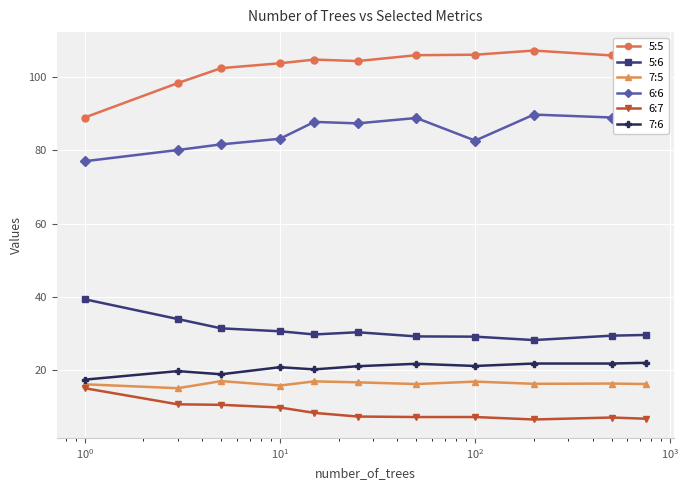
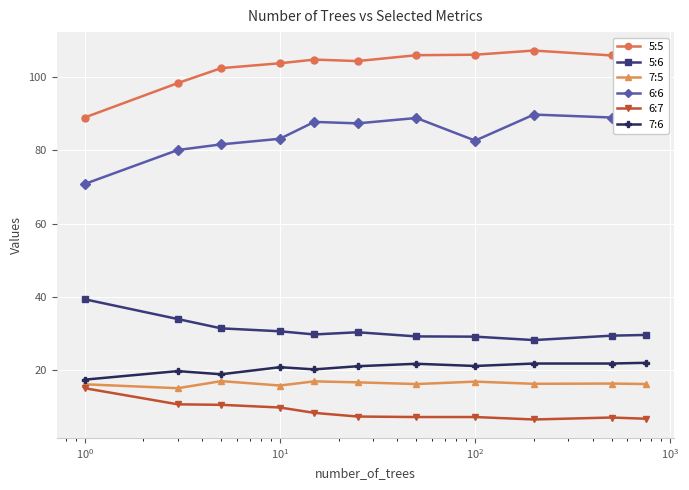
6:6, 10^0: 77 -> 71
